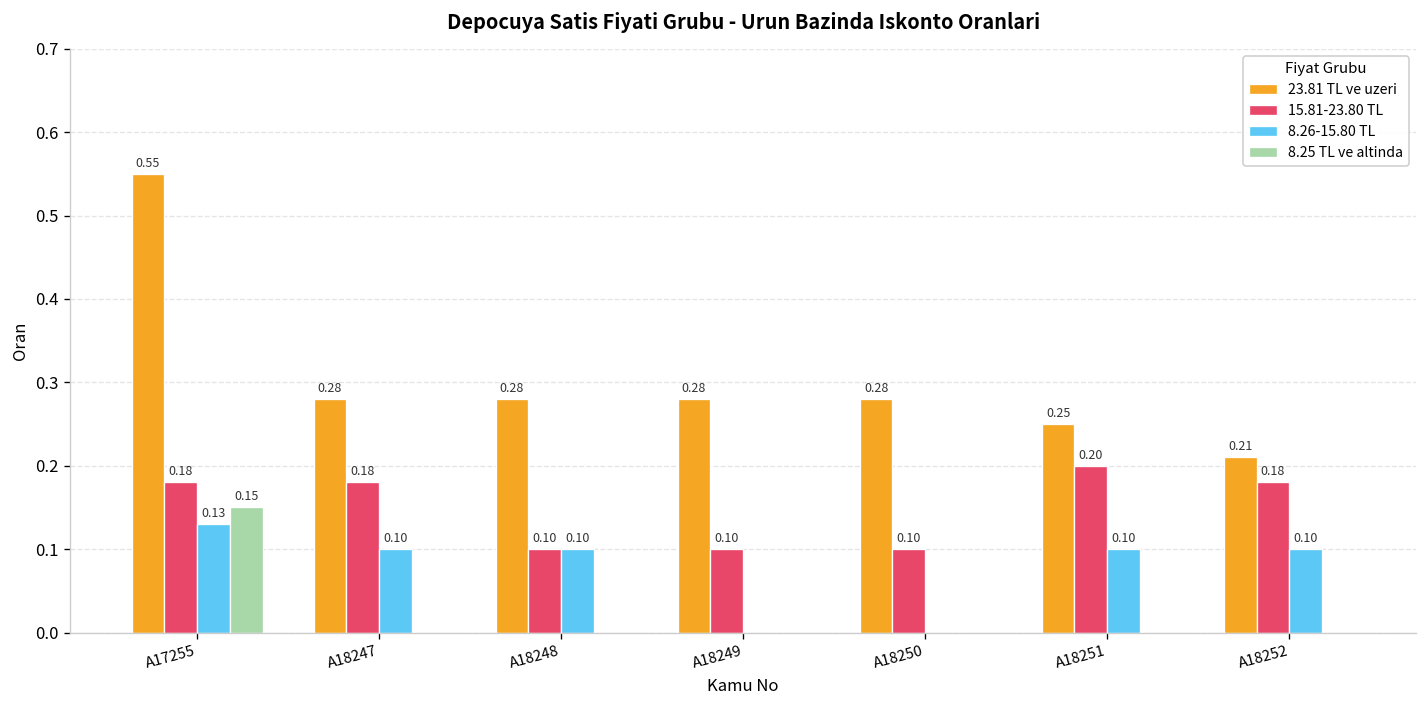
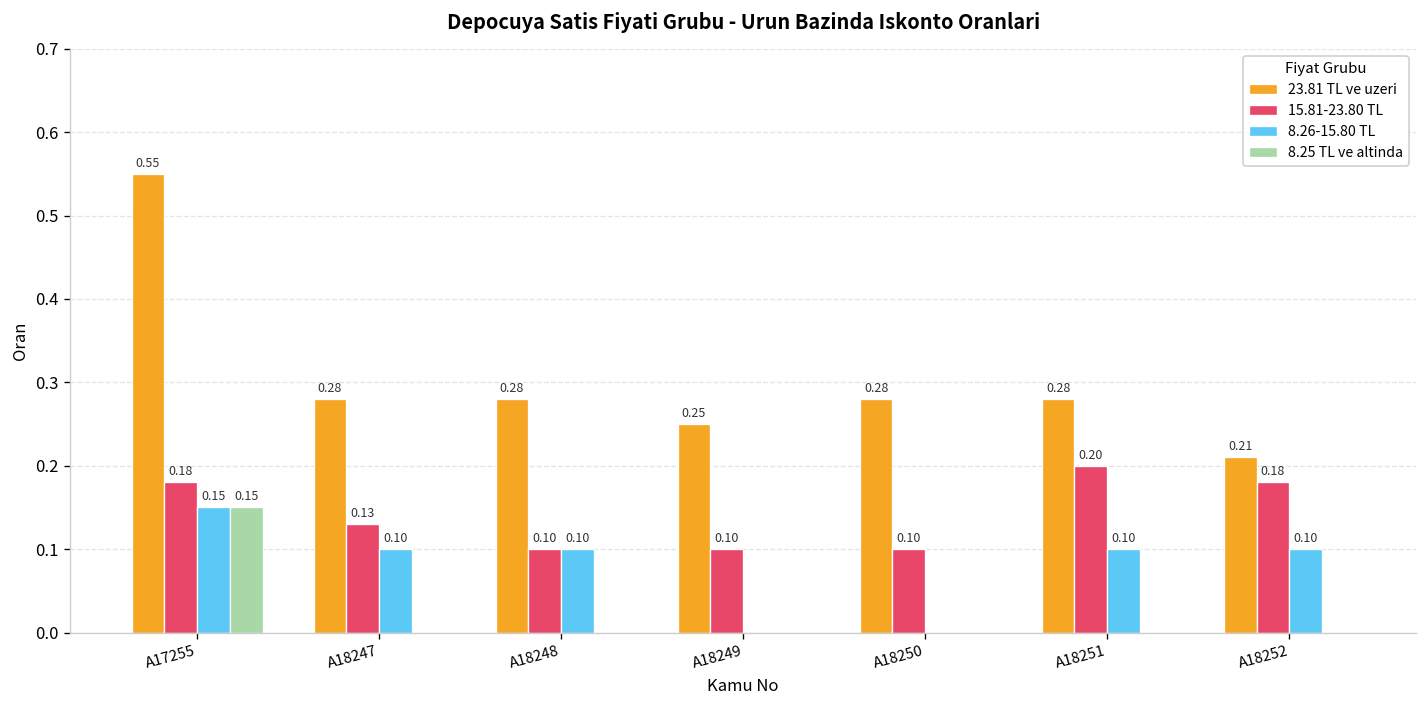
8.26-15.80 TL, A17255: 0.13 -> 0.15
15.81-23.80 TL, A18247: 0.18 -> 0.13
23.81 TL ve uzeri, A18249: 0.28 -> 0.25
23.81 TL ve uzeri, A18251: 0.25 -> 0.28
